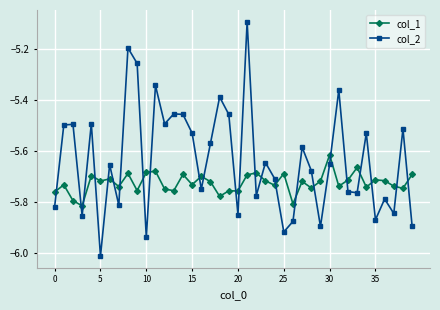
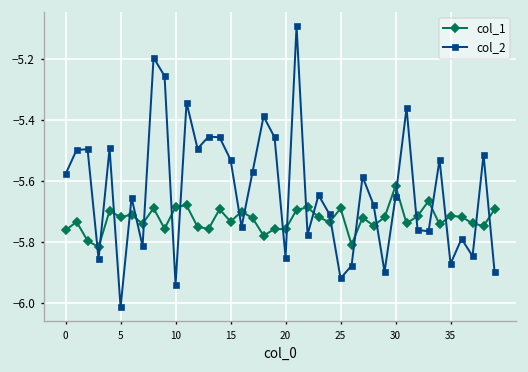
col_2, 0: -5.82 -> -5.58
